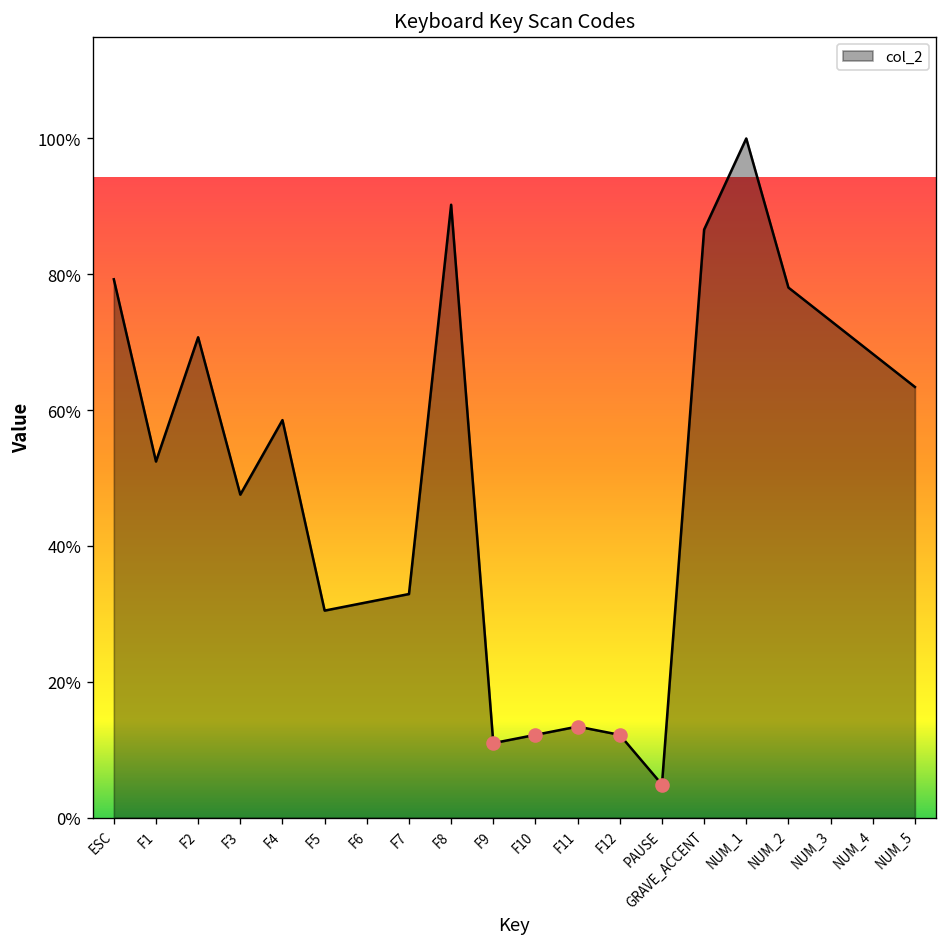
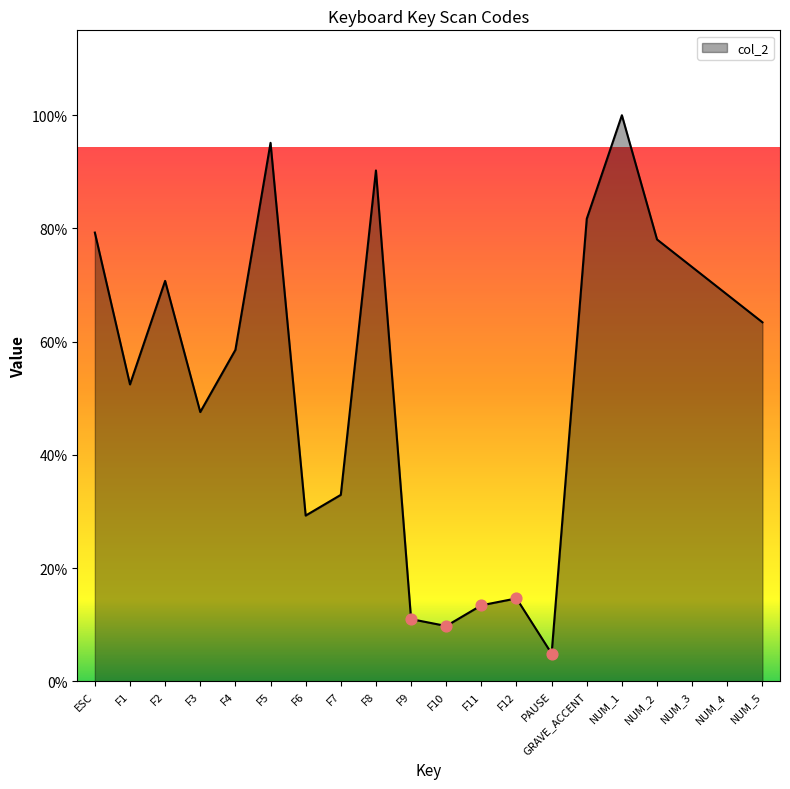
col_2, F5: 30% -> 95%
col_2, F6: 32% -> 29%
col_2, F10: 12% -> 10%
col_2, F12: 12% -> 15%
col_2, GRAVE_ACCENT: 87% -> 82%
